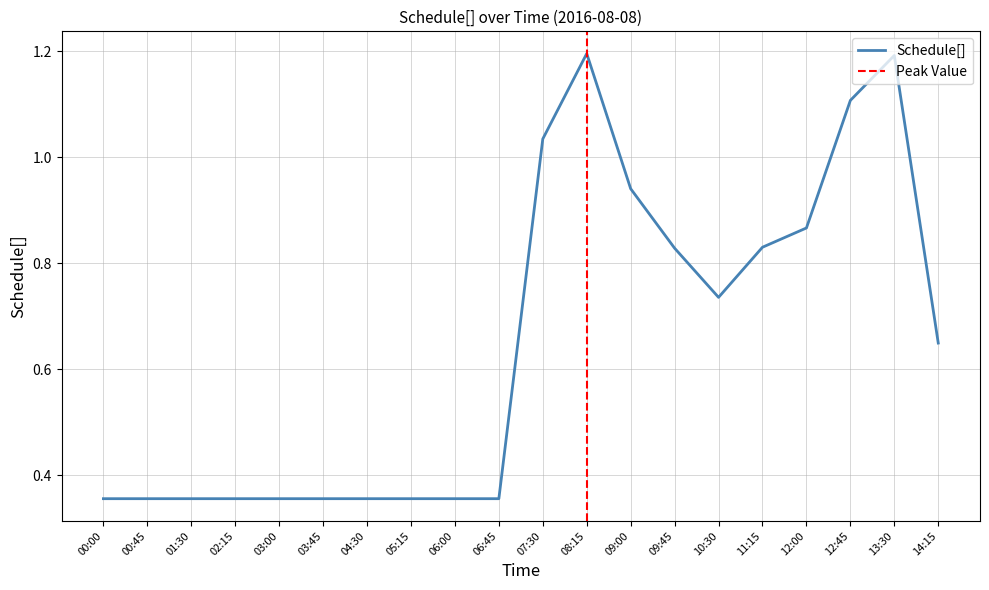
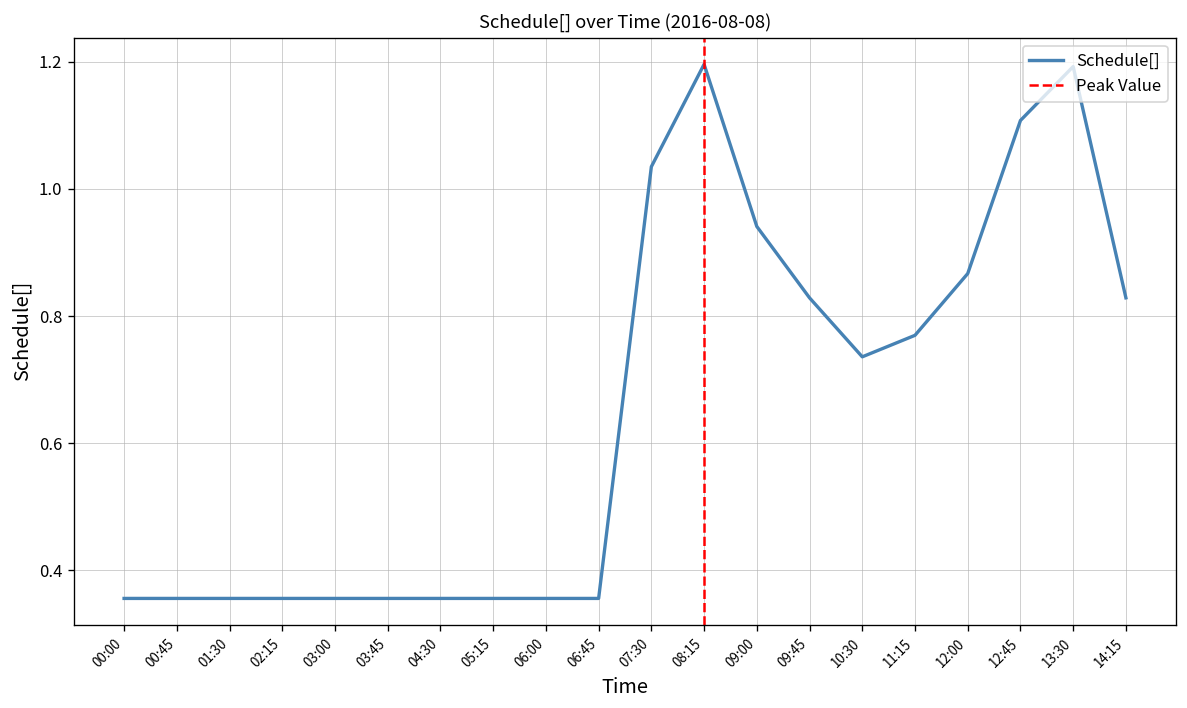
11:15: 0.83 -> 0.77
14:15: 0.65 -> 0.83
